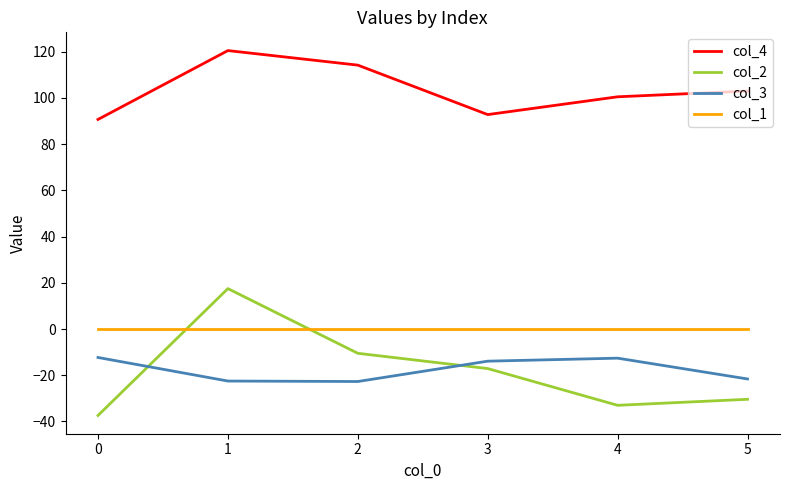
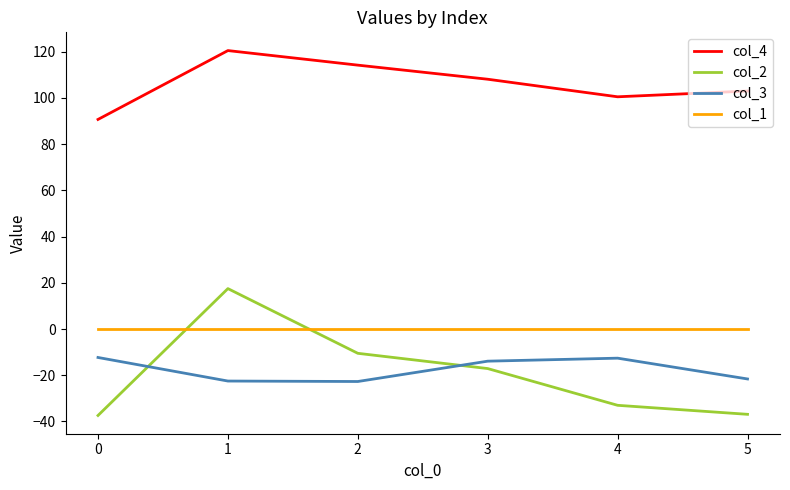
col_4, 3: 93 -> 108
col_2, 5: -30 -> -37
